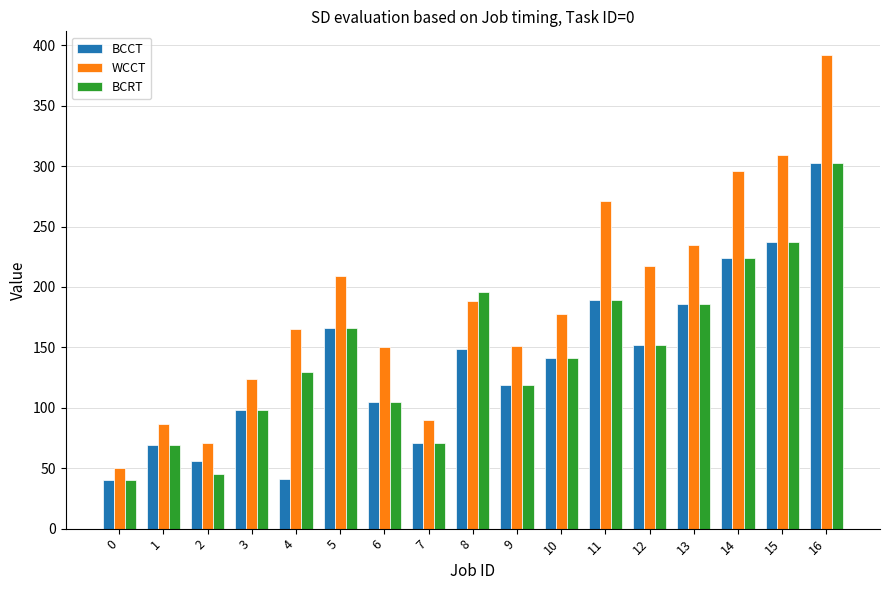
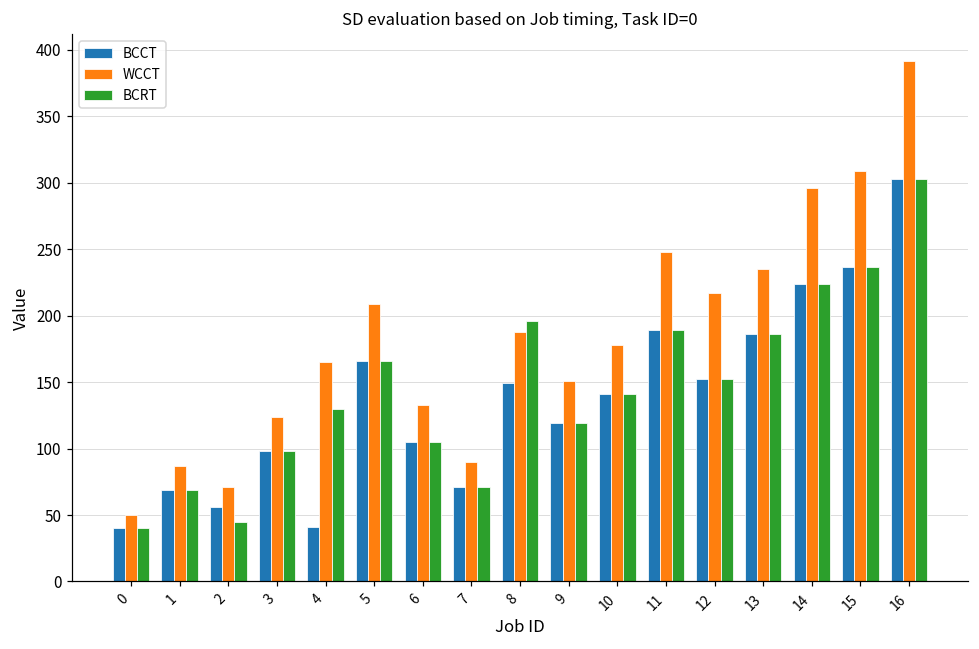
WCCT, 6: 150 -> 133
WCCT, 11: 271 -> 248
